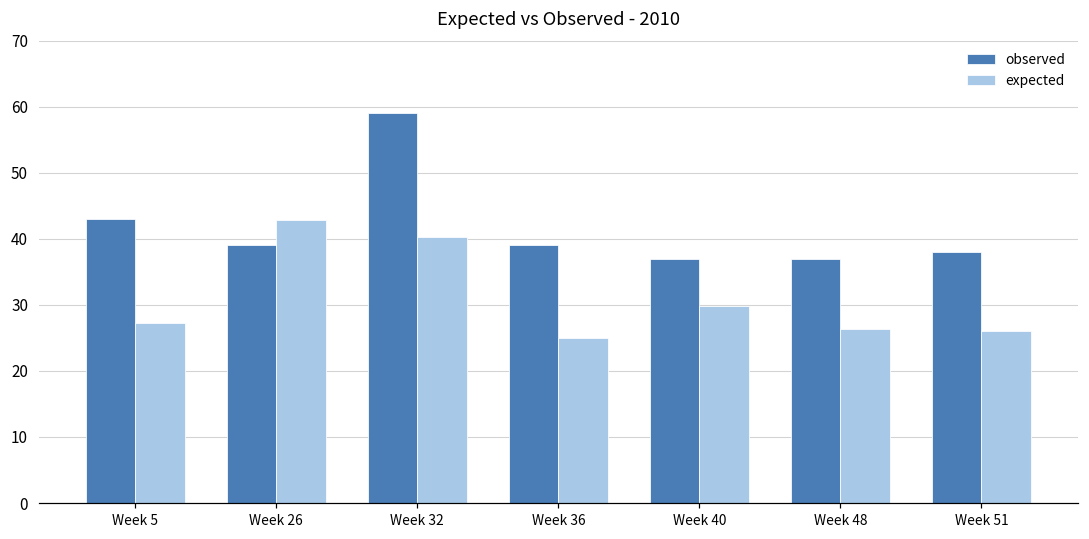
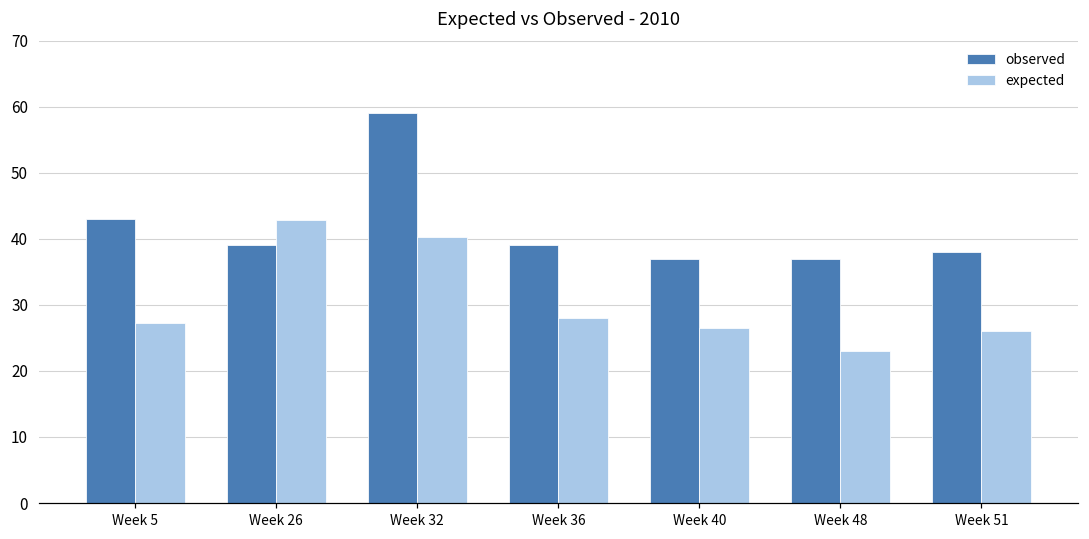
expected, Week 36: 25 -> 28
expected, Week 40: 30 -> 26
expected, Week 48: 26 -> 23
